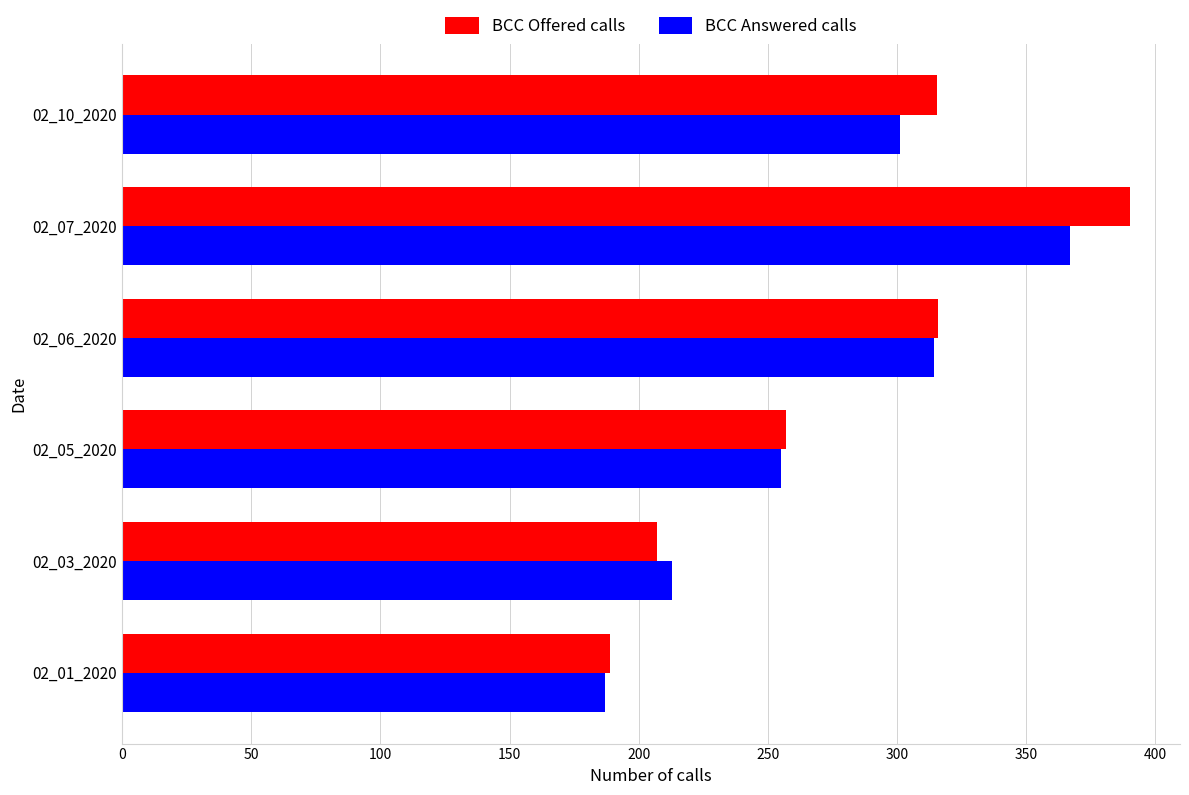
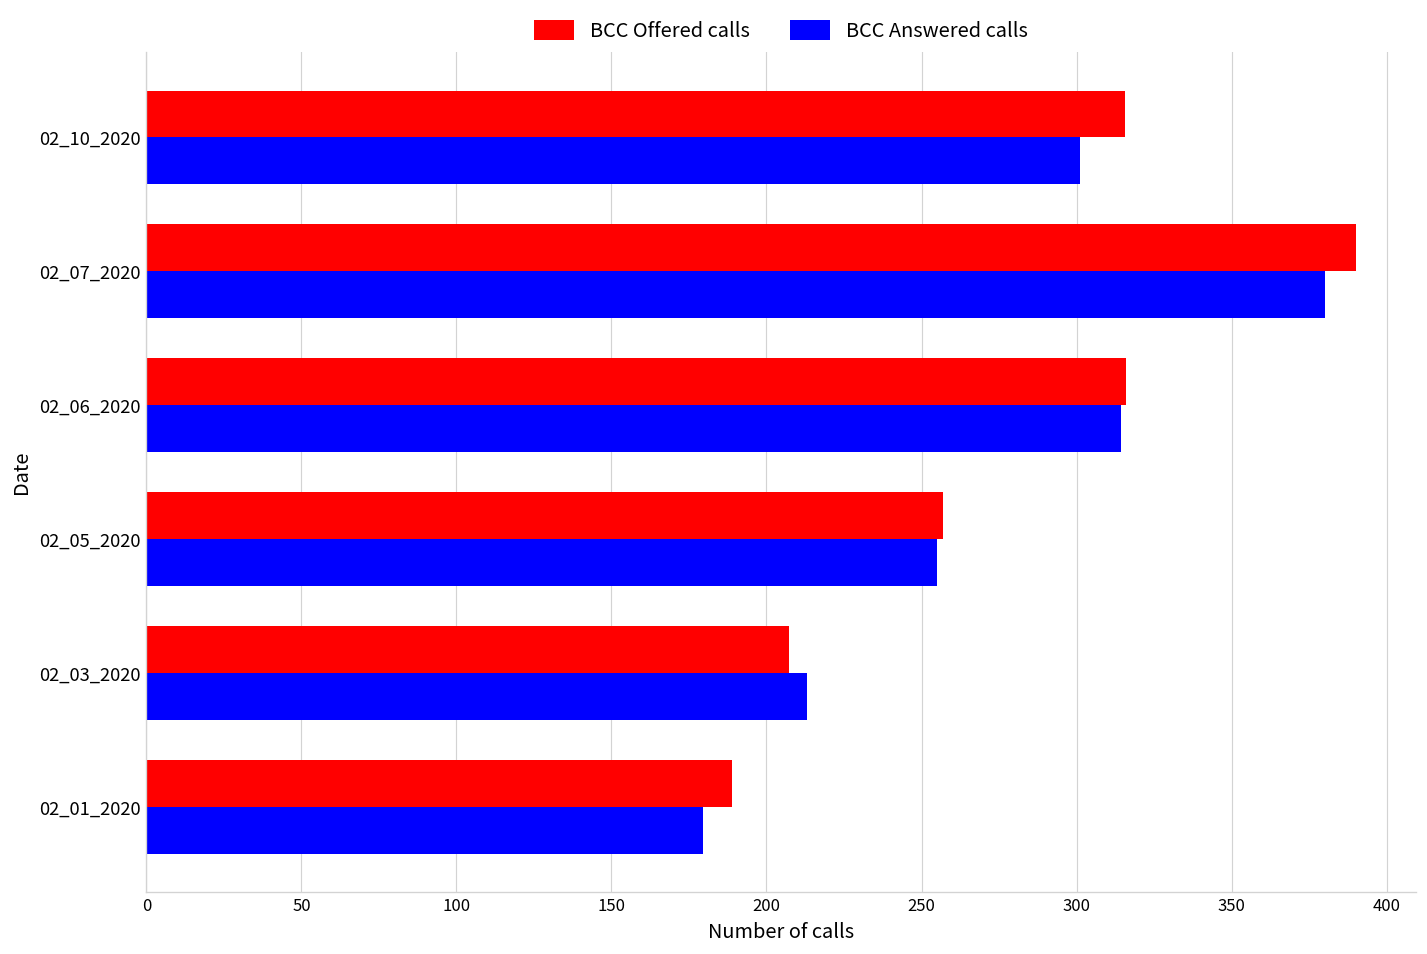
BCC Answered calls, 02_07_2020: 367 -> 380
BCC Answered calls, 02_01_2020: 187 -> 180
